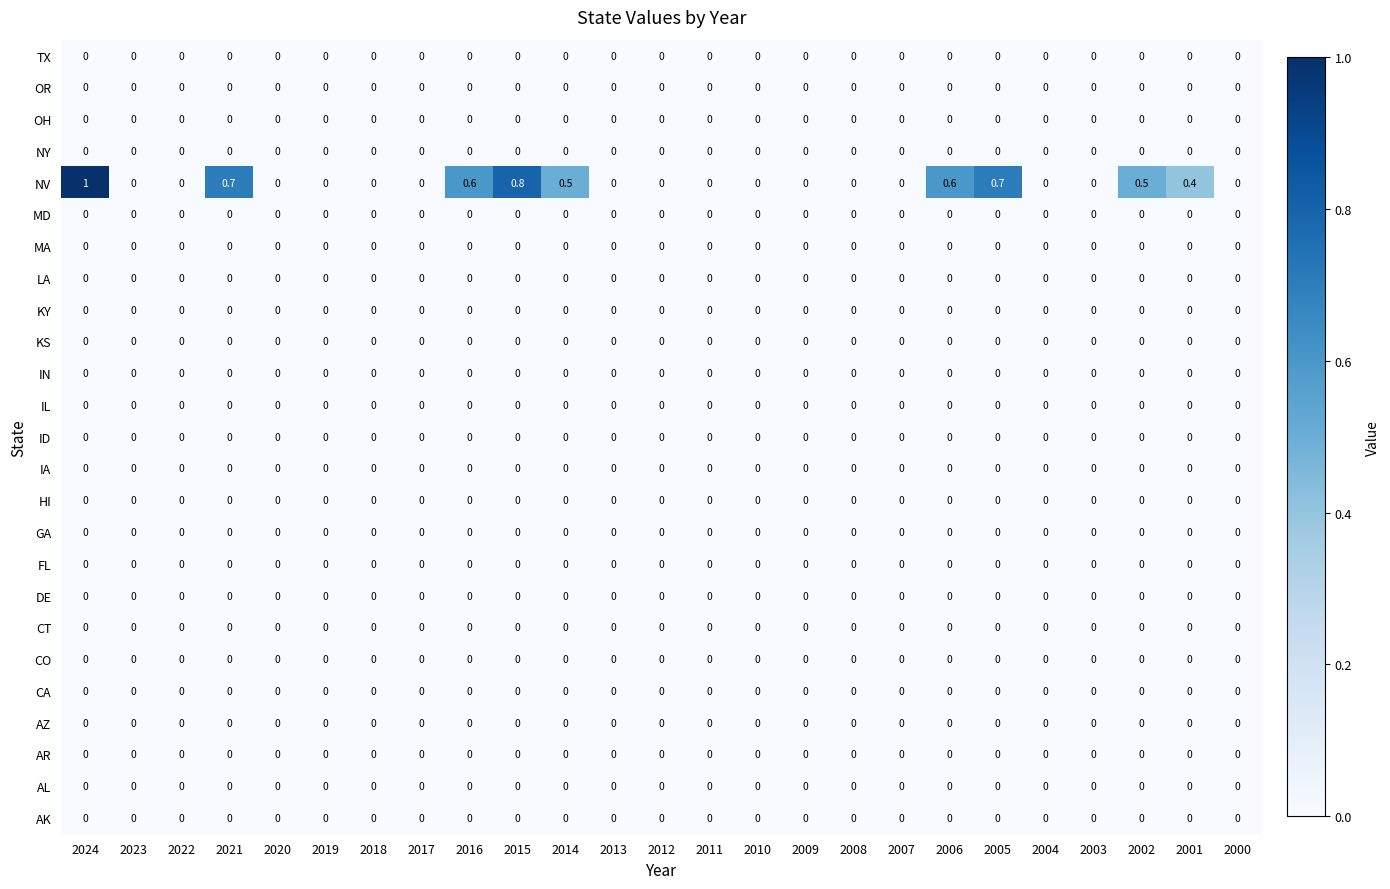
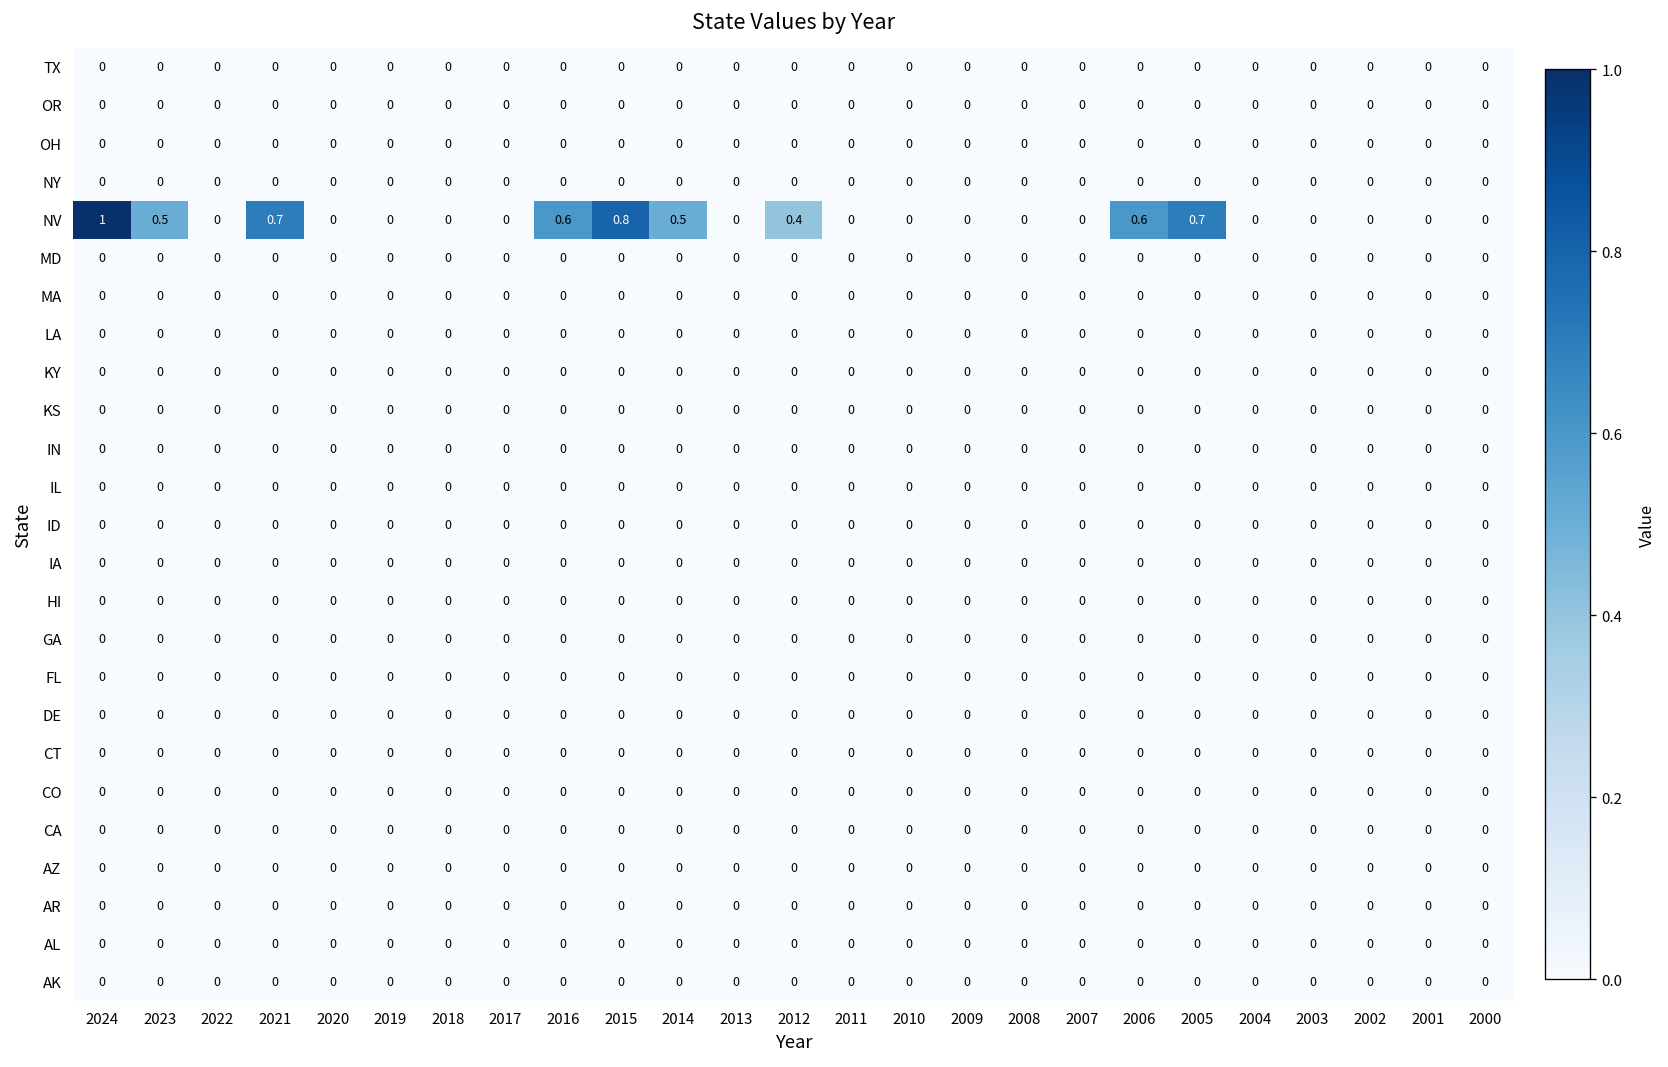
NV, 2023: 0 -> 0.5
NV, 2012: 0 -> 0.4
NV, 2002: 0.5 -> 0
NV, 2001: 0.4 -> 0
